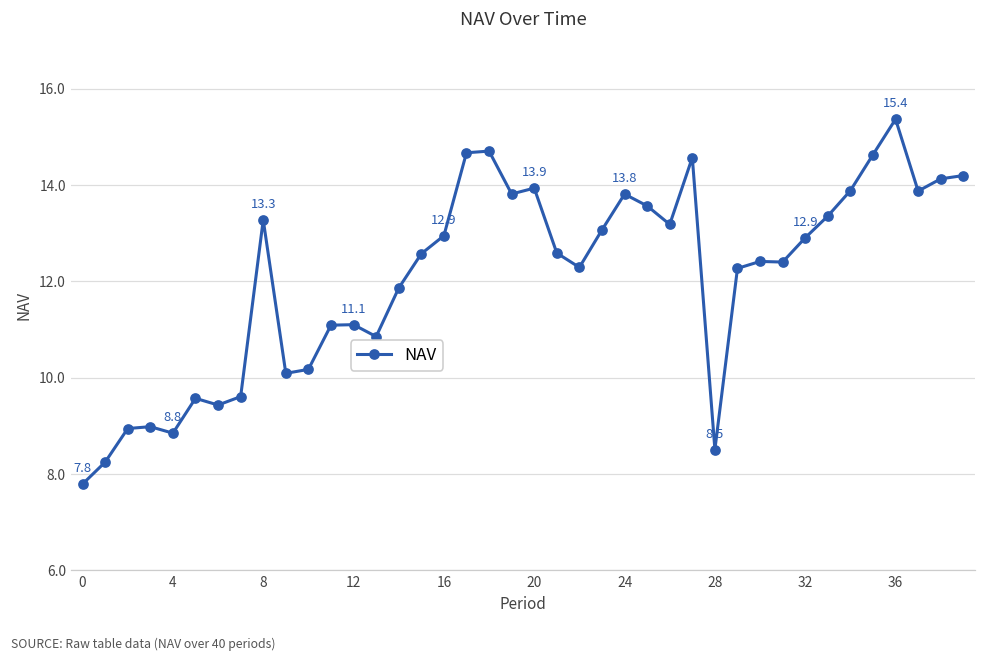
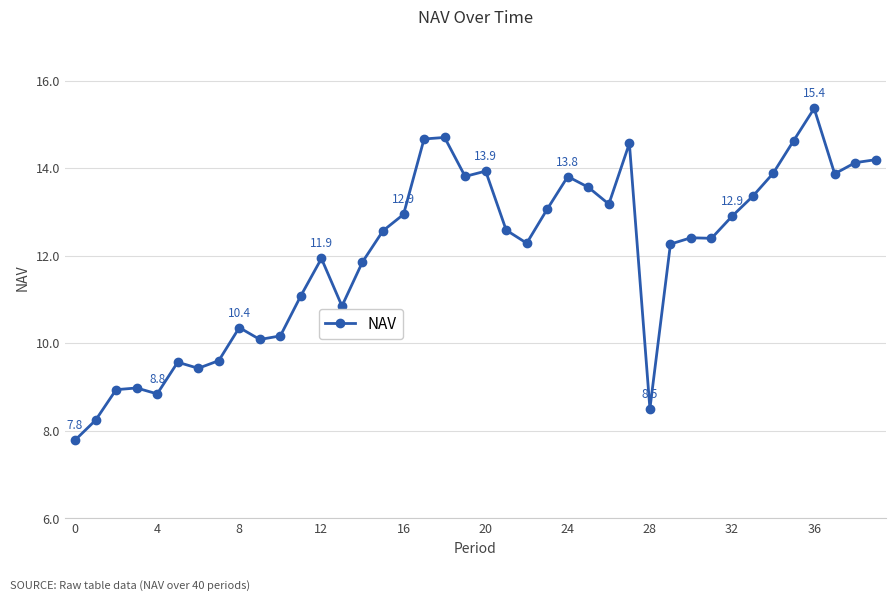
8: 13.3 -> 10.4
12: 11.1 -> 11.9
